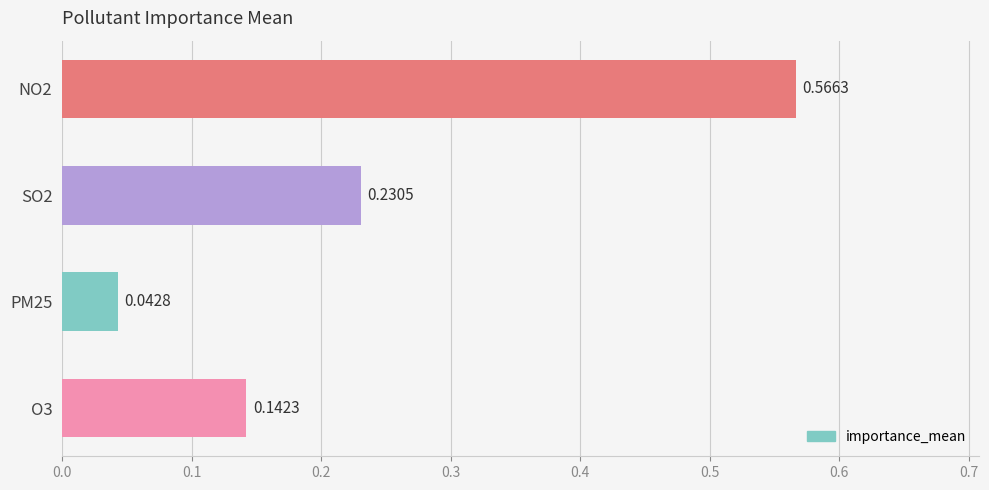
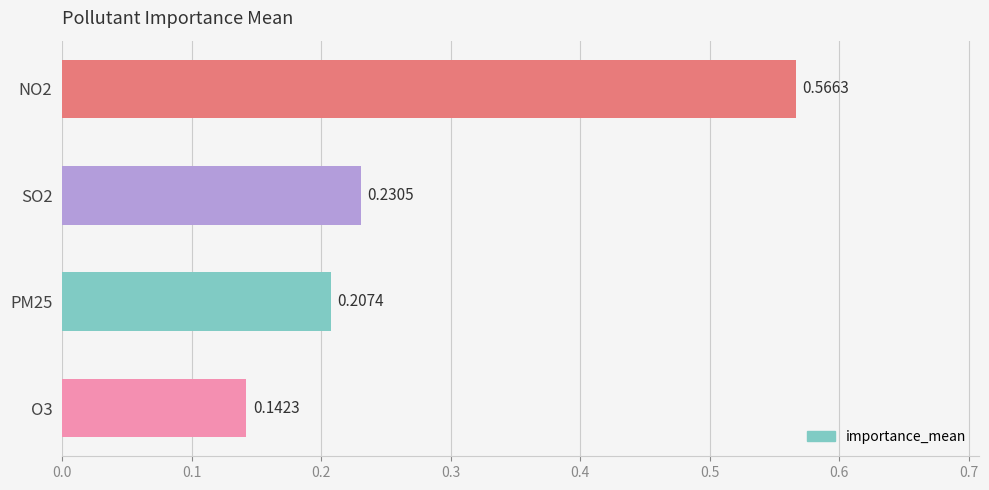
PM25: 0.0428 -> 0.2074
